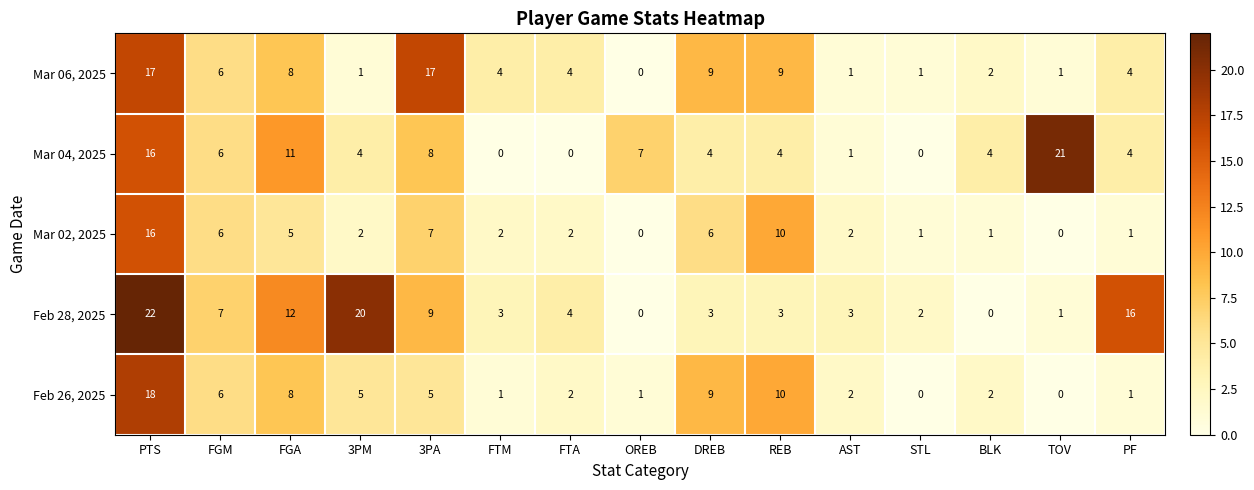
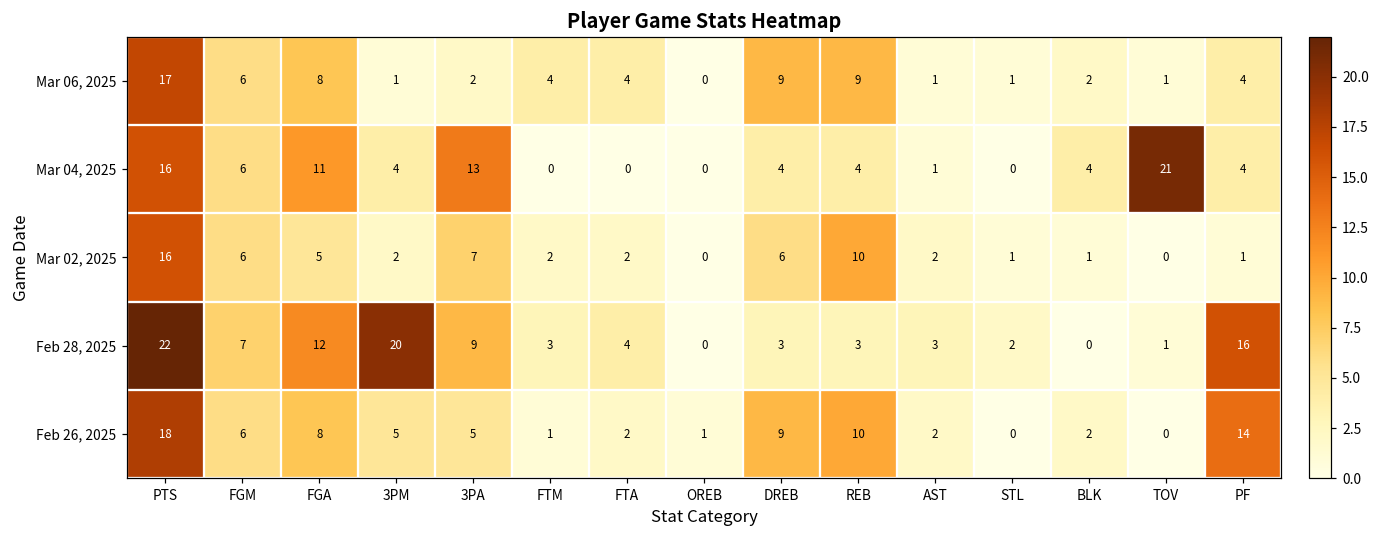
Mar 06, 2025, 3PA: 17 -> 2
Mar 04, 2025, 3PA: 8 -> 13
Mar 04, 2025, OREB: 7 -> 0
Feb 26, 2025, PF: 1 -> 14
